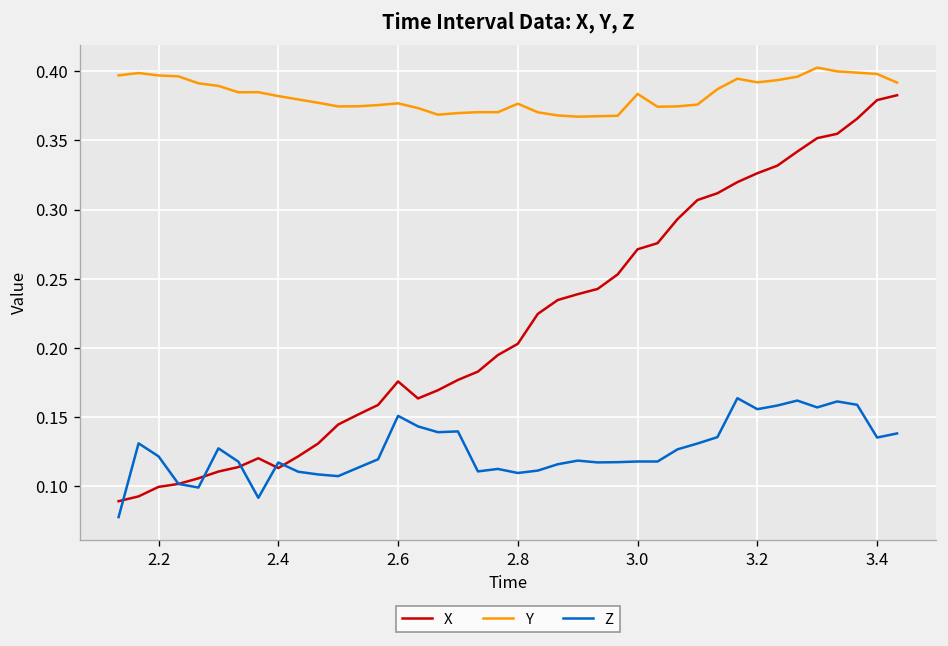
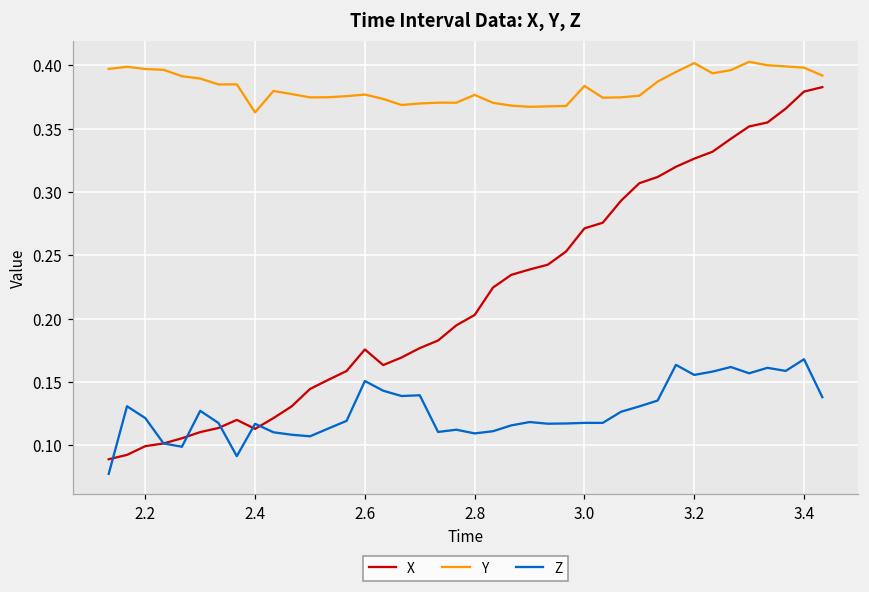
Y, 2.4: 0.382 -> 0.363
Y, 3.2: 0.392 -> 0.402
Z, 3.4: 0.135 -> 0.168
